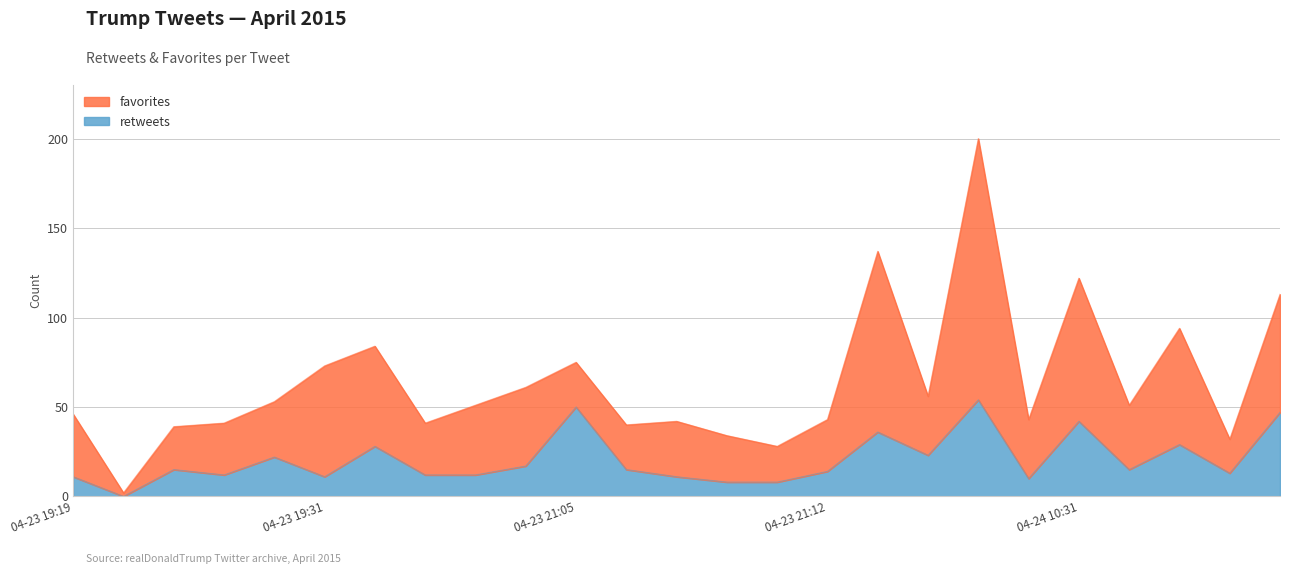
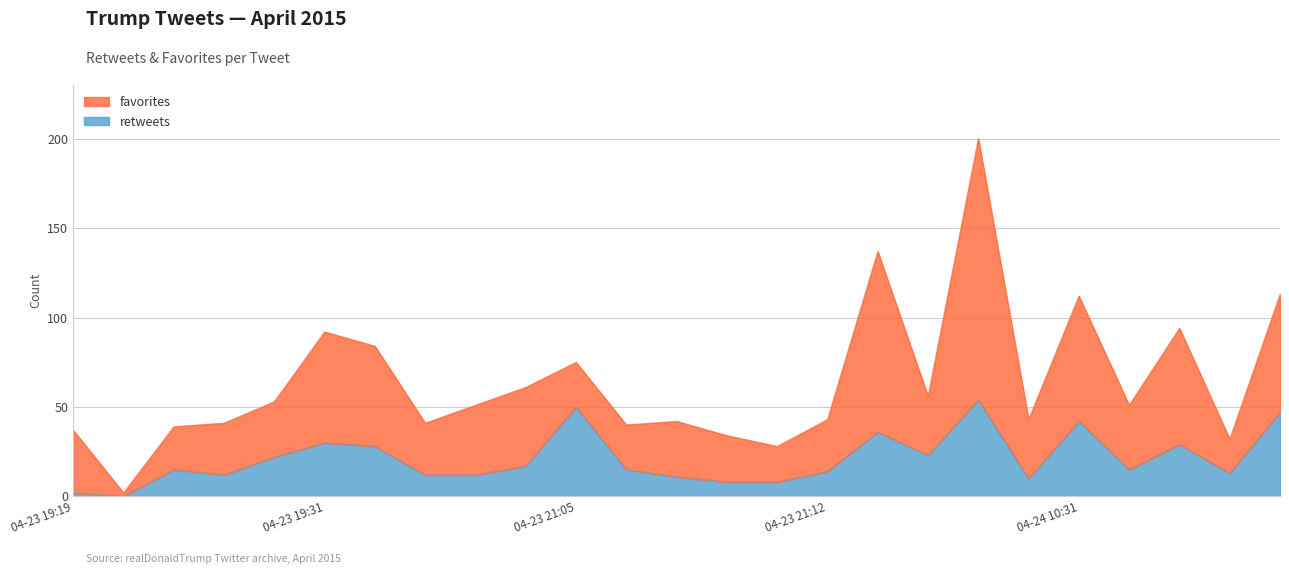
retweets, 04-23 19:19: 11 -> 2
retweets, 04-23 19:31: 11 -> 30
favorites, 04-24 10:31: 80 -> 70
